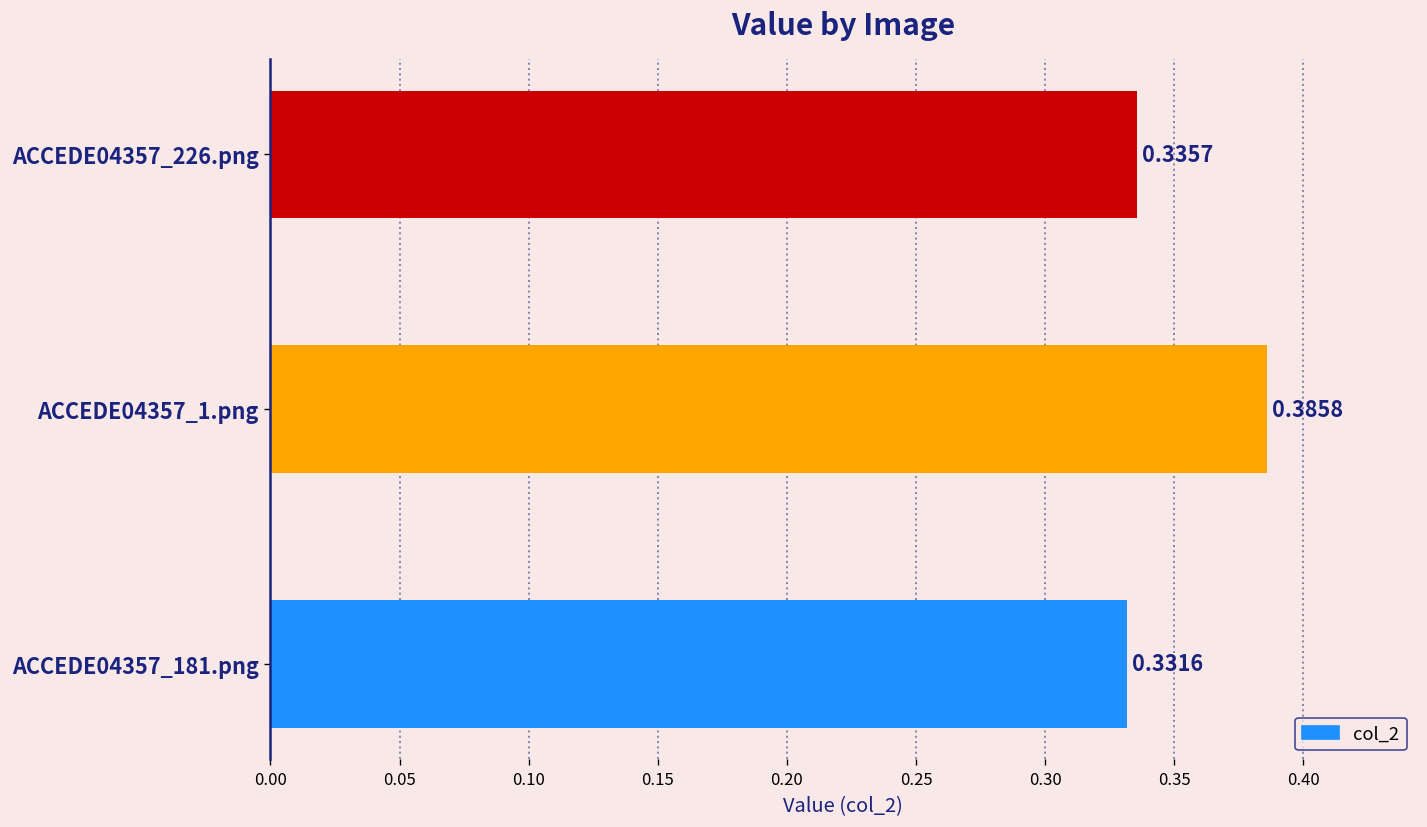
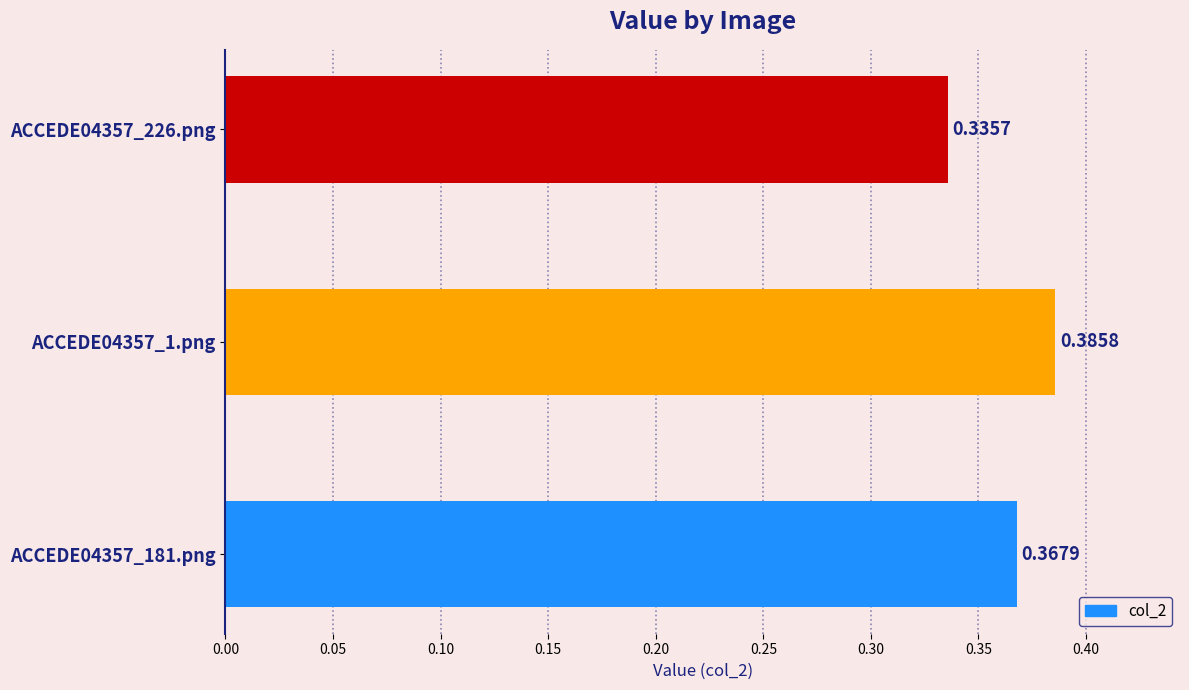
ACCEDE04357_181.png: 0.3316 -> 0.3679
